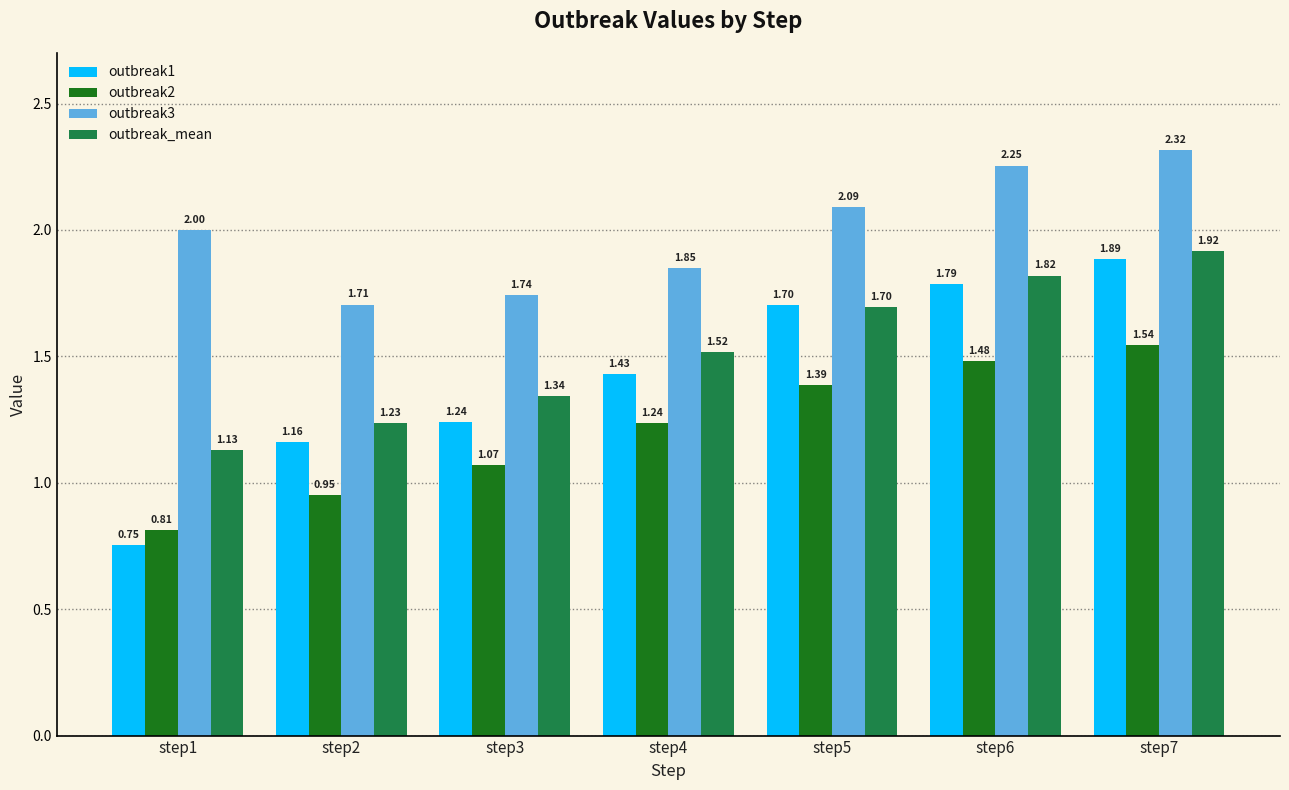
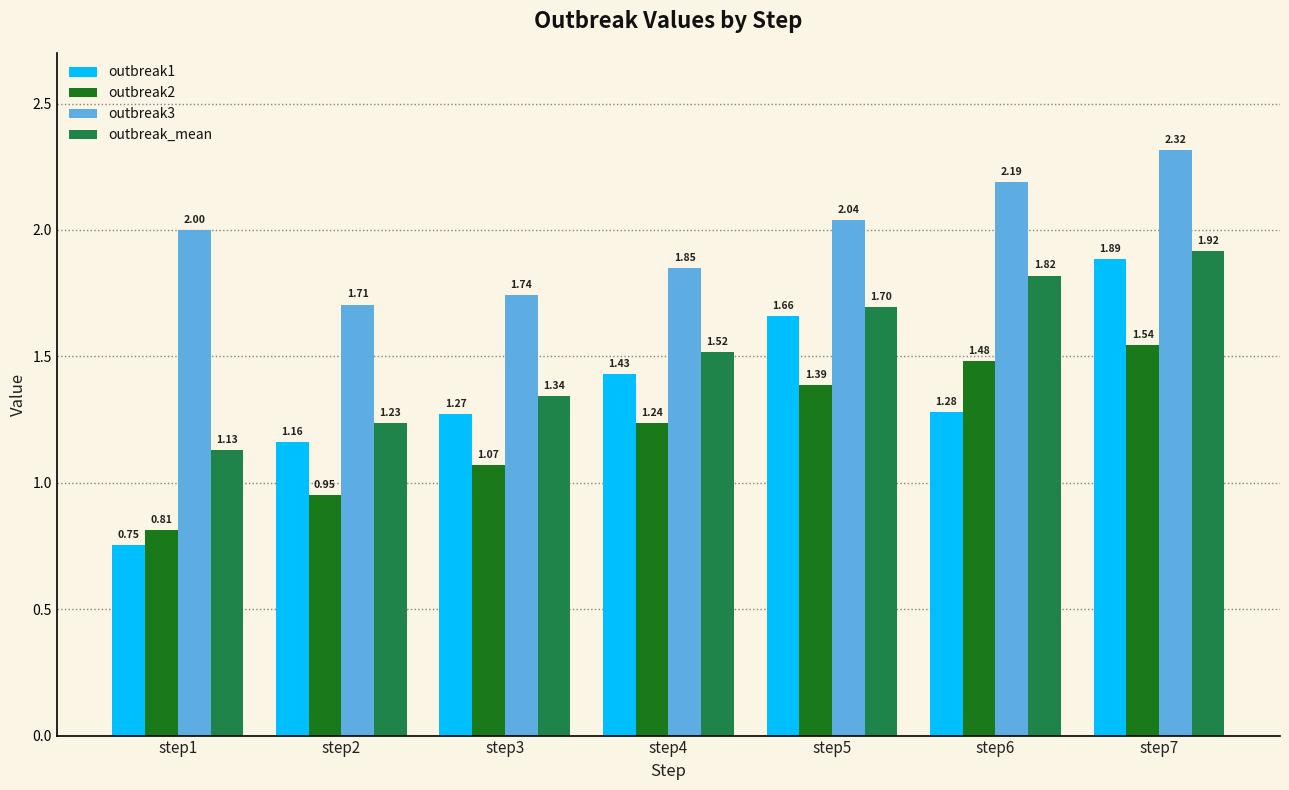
outbreak1, step3: 1.24 -> 1.27
outbreak1, step5: 1.70 -> 1.66
outbreak3, step5: 2.09 -> 2.04
outbreak1, step6: 1.79 -> 1.28
outbreak3, step6: 2.25 -> 2.19
